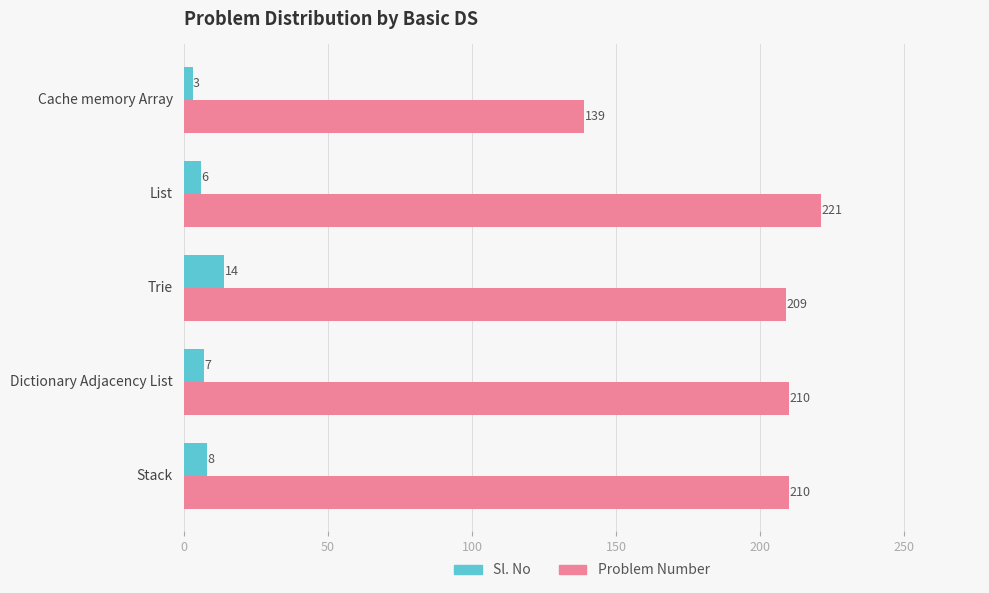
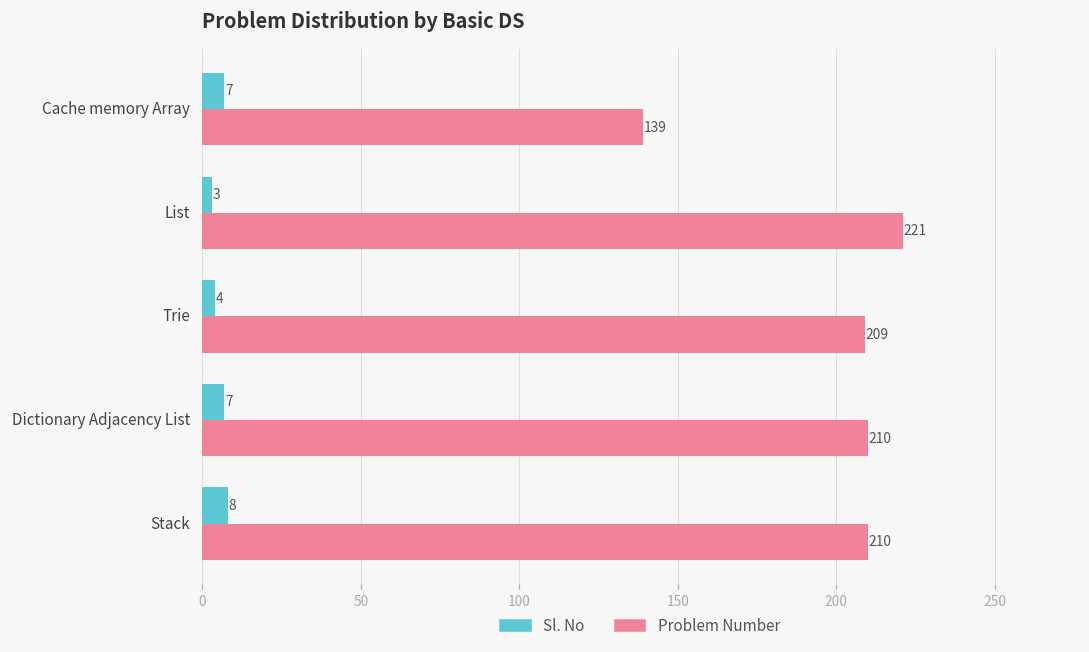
Sl. No, Cache memory Array: 3 -> 7
Sl. No, List: 6 -> 3
Sl. No, Trie: 14 -> 4
